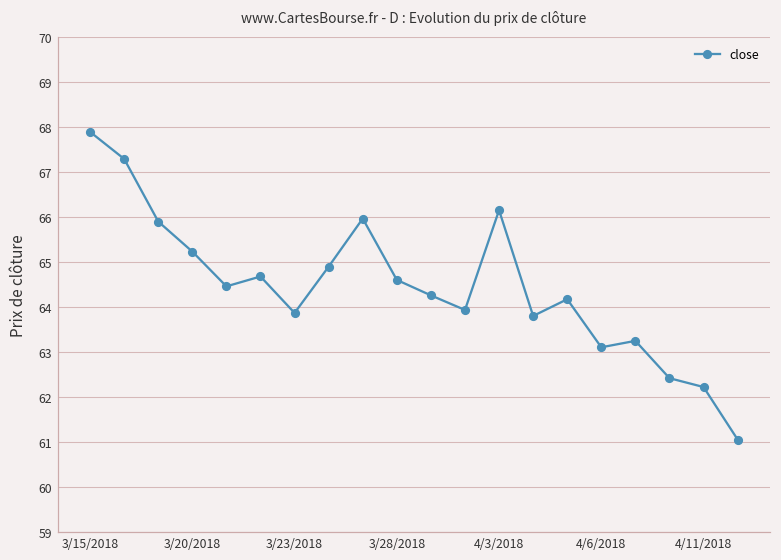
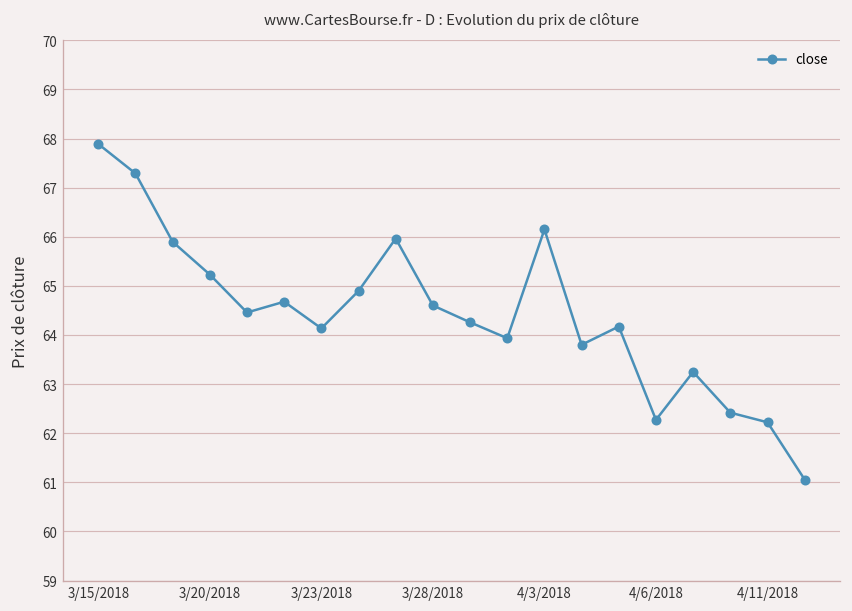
3/23/2018: 63.9 -> 64.1
4/6/2018: 63.1 -> 62.3
